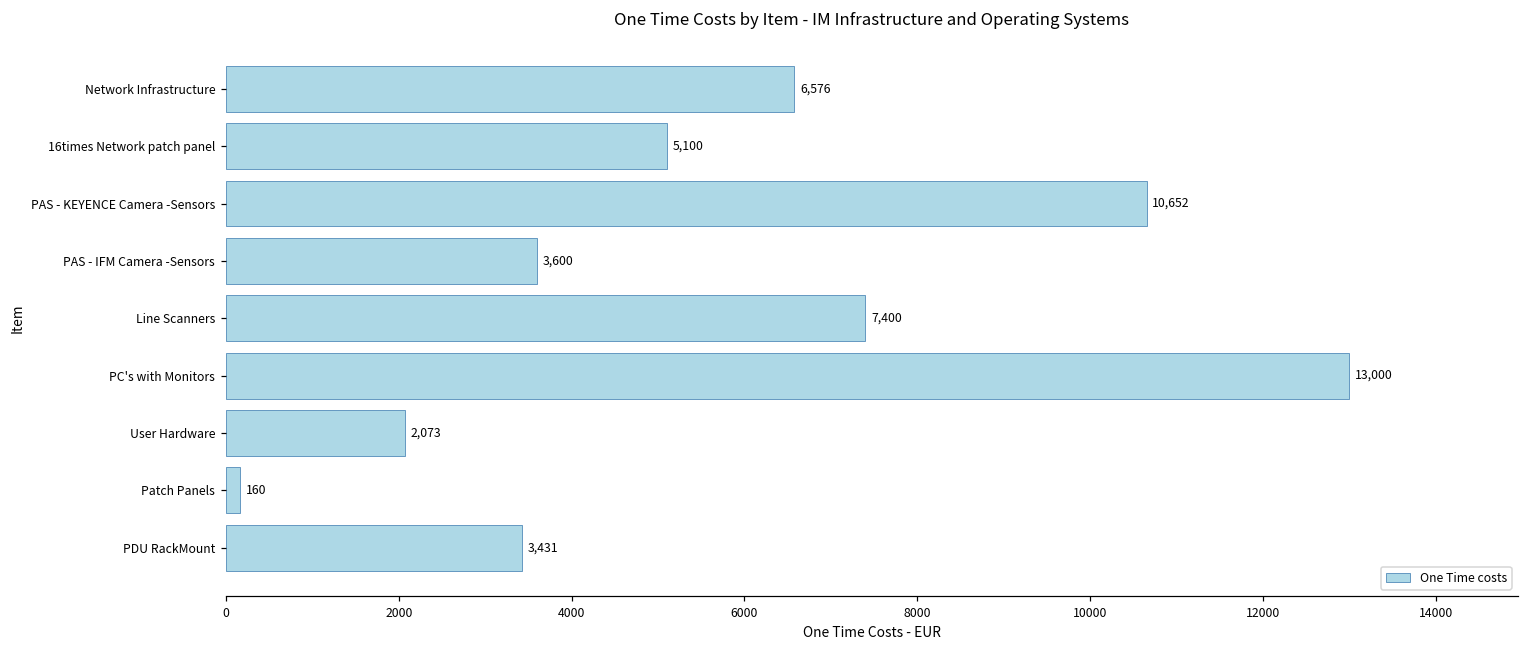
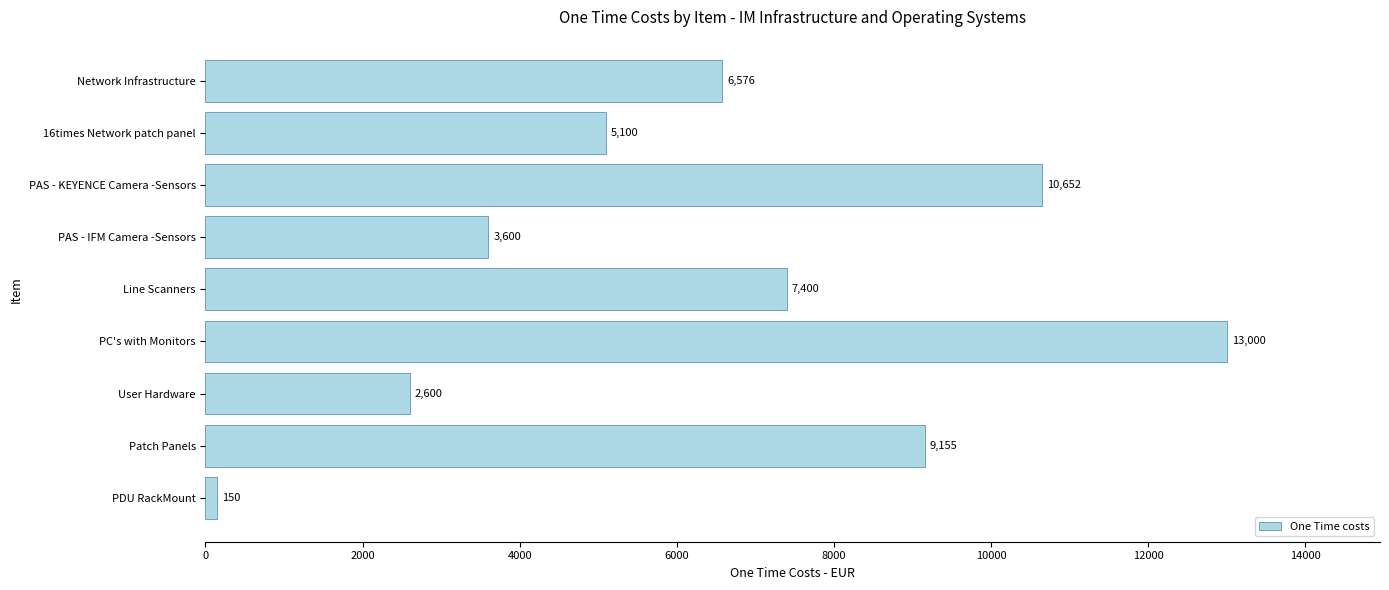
User Hardware: 2,073 -> 2,600
Patch Panels: 160 -> 9,155
PDU RackMount: 3,431 -> 150
